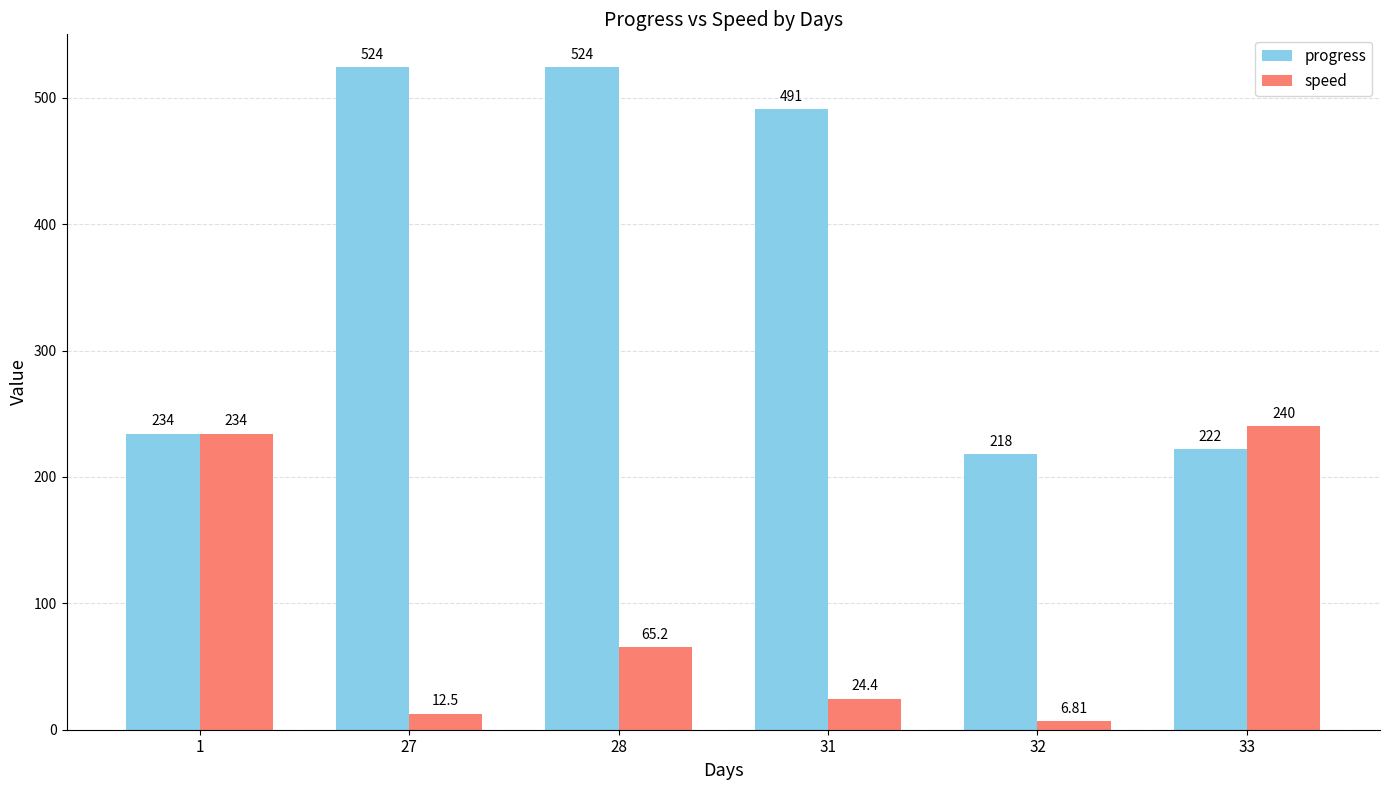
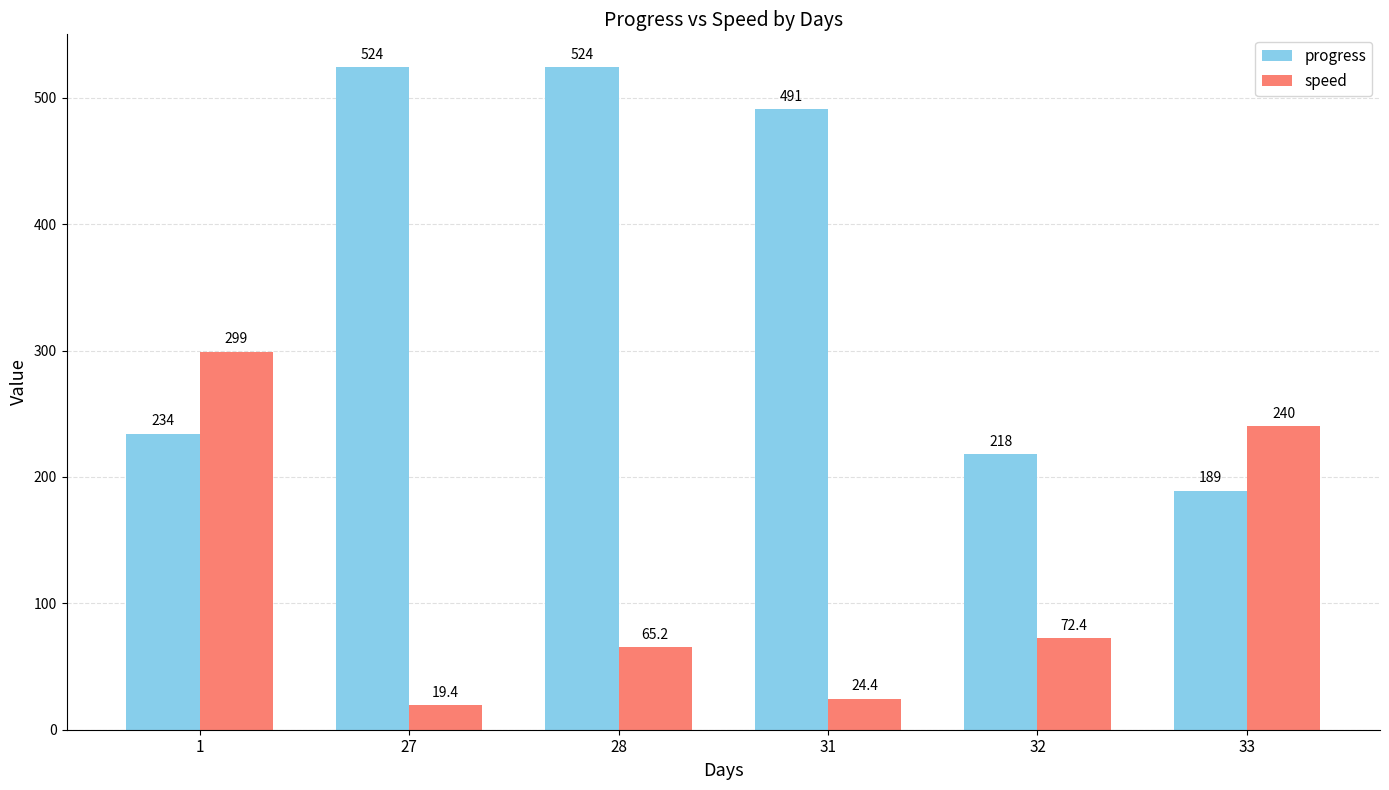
speed, 1: 234 -> 299
speed, 27: 12.5 -> 19.4
speed, 32: 6.81 -> 72.4
progress, 33: 222 -> 189
